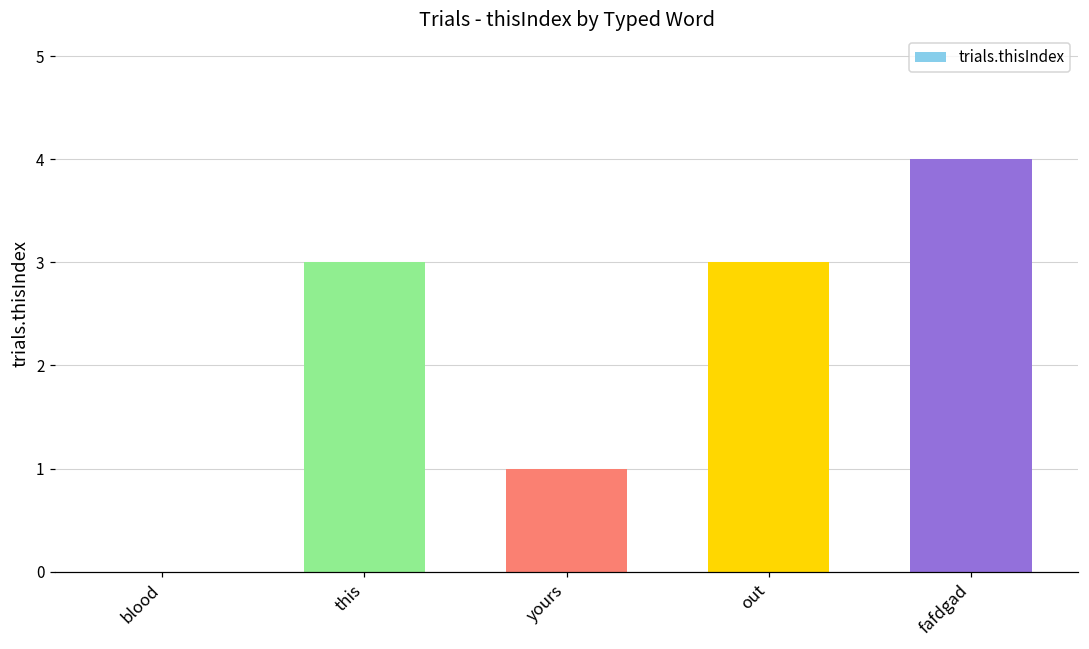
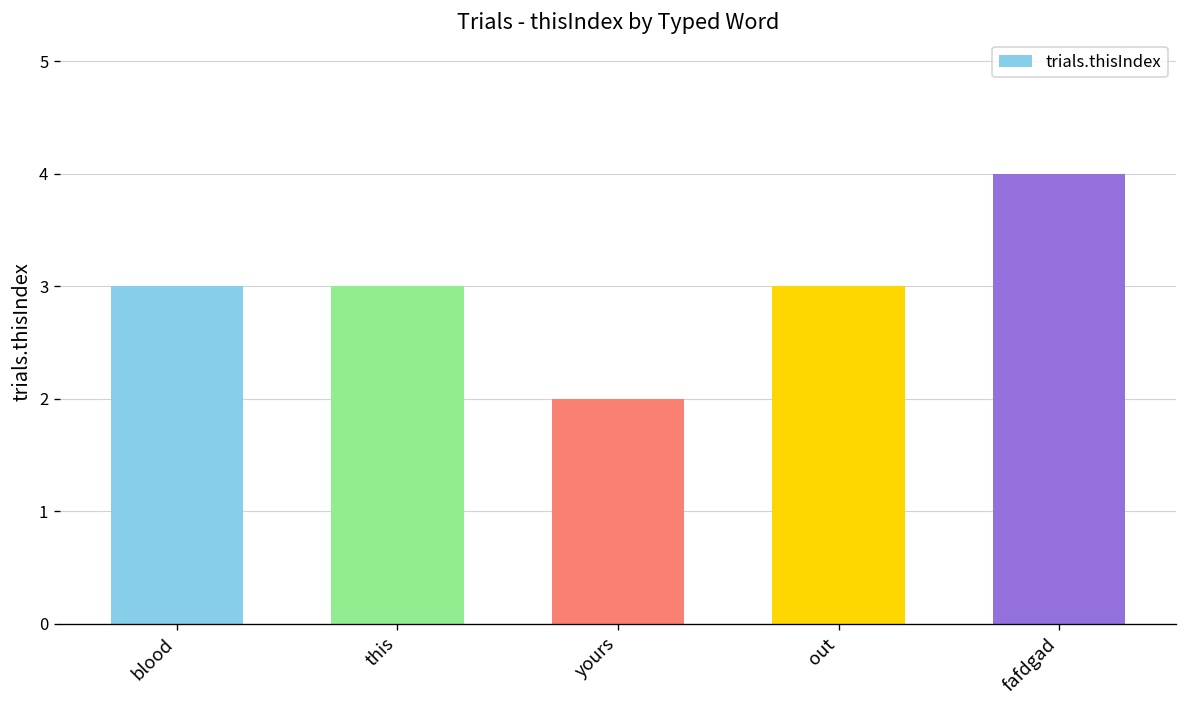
blood: 0 -> 3
yours: 1 -> 2
